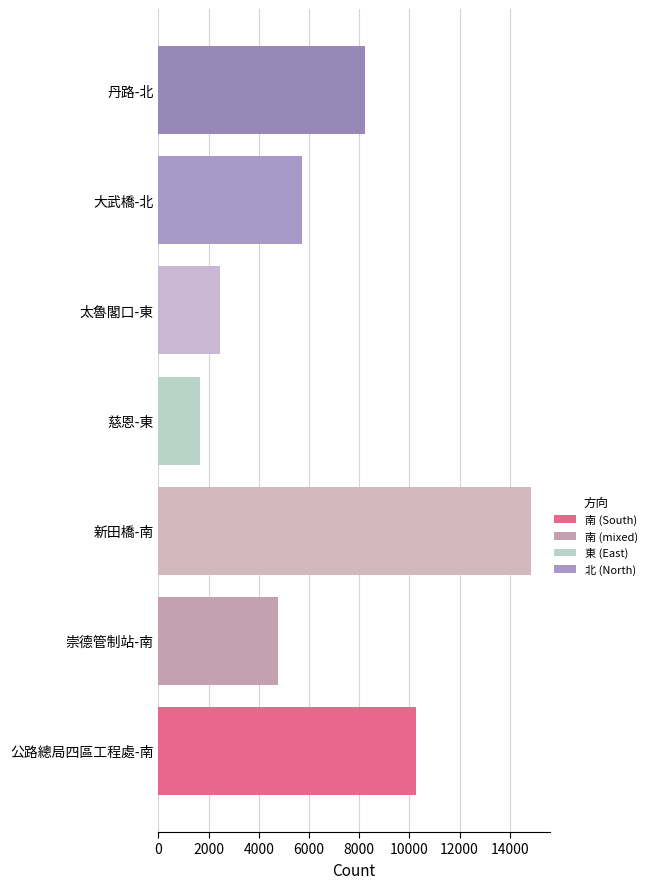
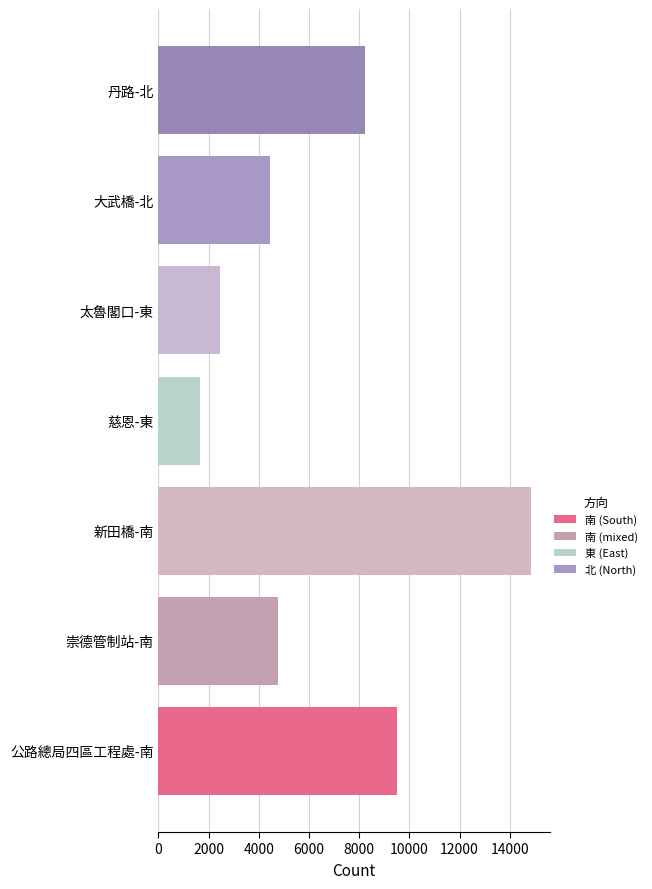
大武橋-北: 5700 -> 4500
公路總局四區工程處-南: 10300 -> 9500
